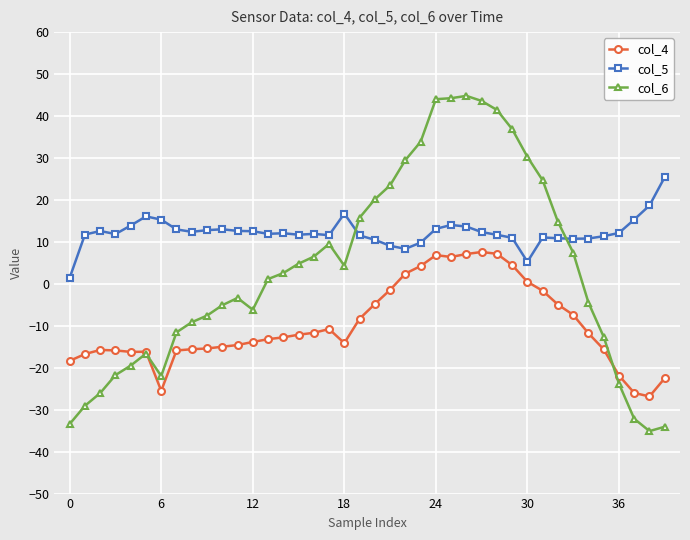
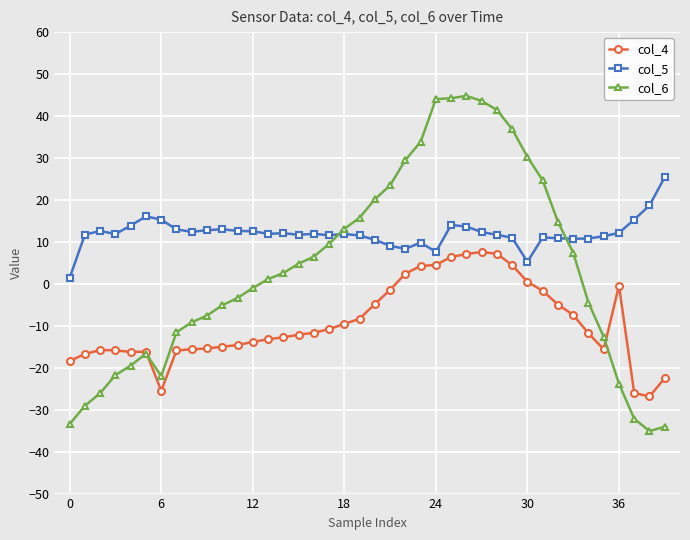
col_6, 12: -6 -> -1
col_4, 18: -14 -> -10
col_5, 18: 17 -> 12
col_6, 18: 4 -> 13
col_4, 24: 7 -> 5
col_5, 24: 13 -> 8
col_4, 36: -22 -> 0
